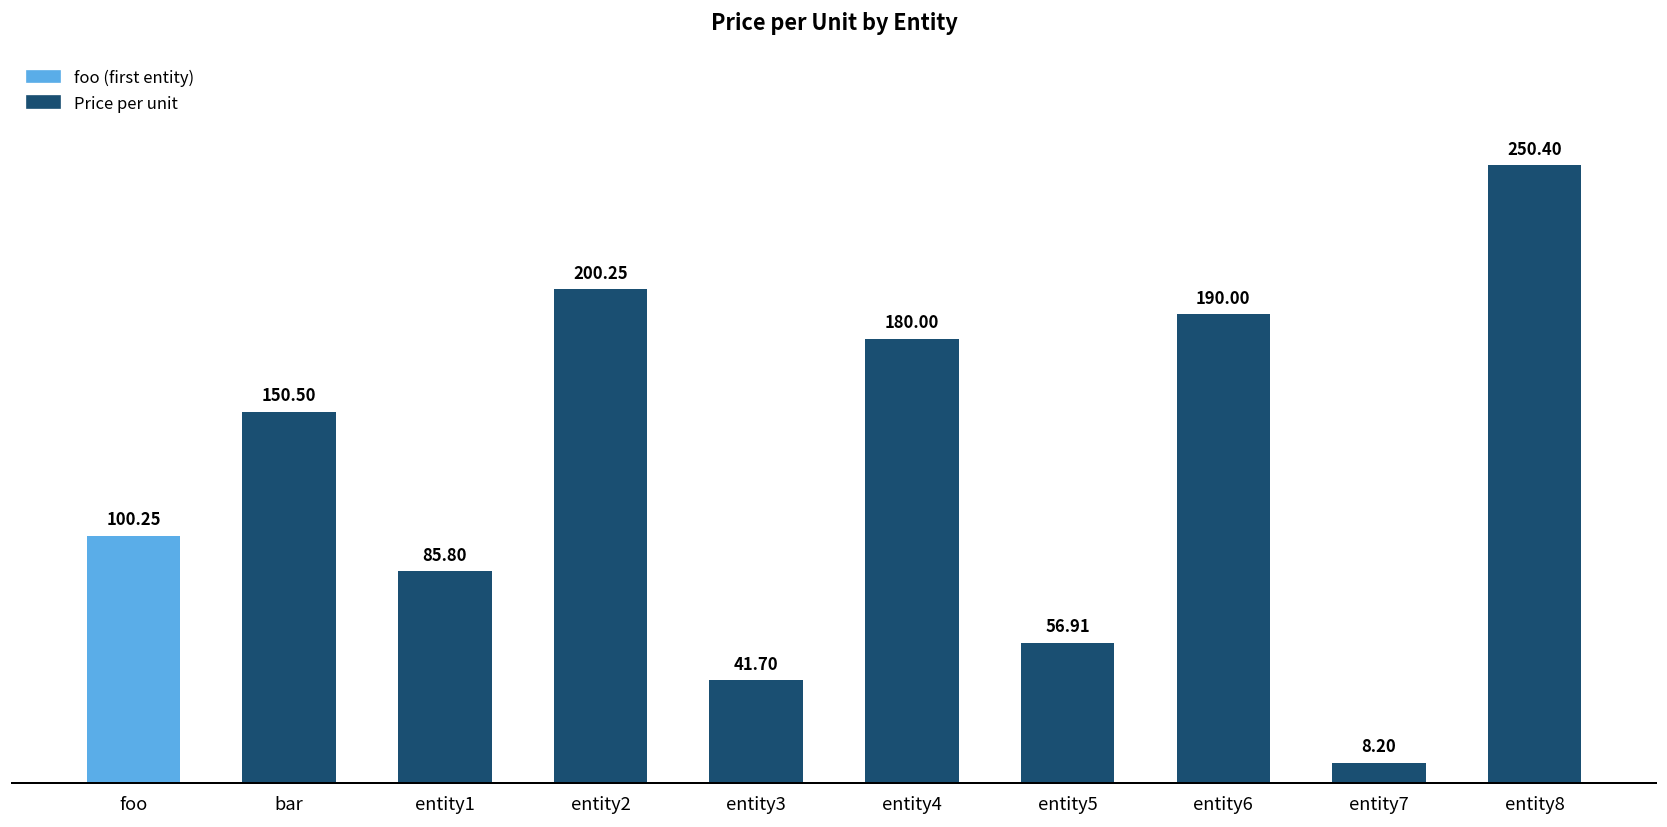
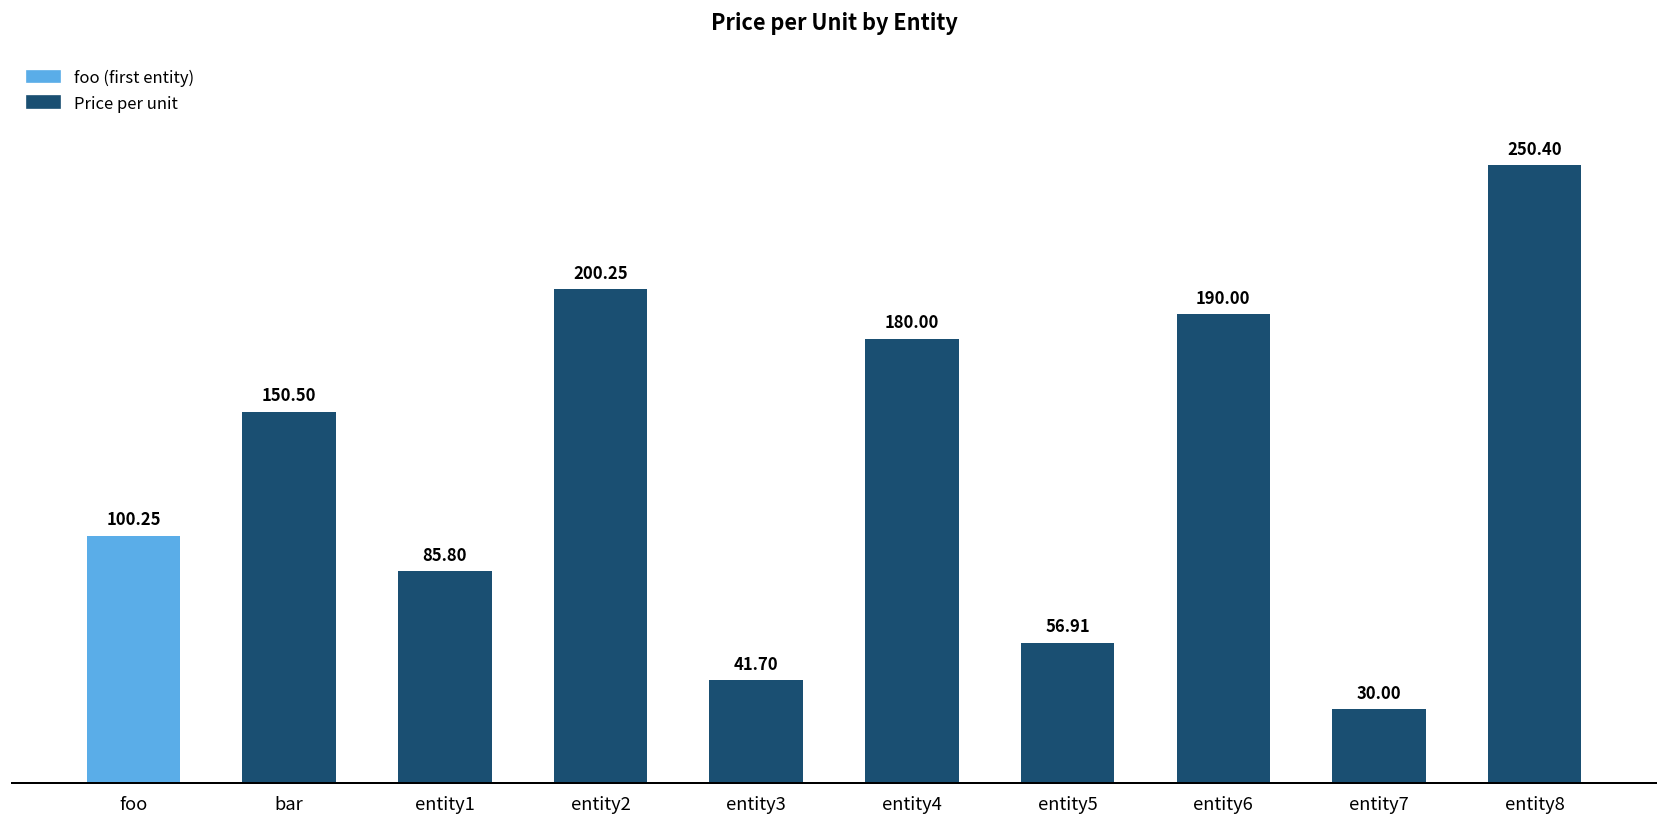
entity7: 8.20 -> 30.00
